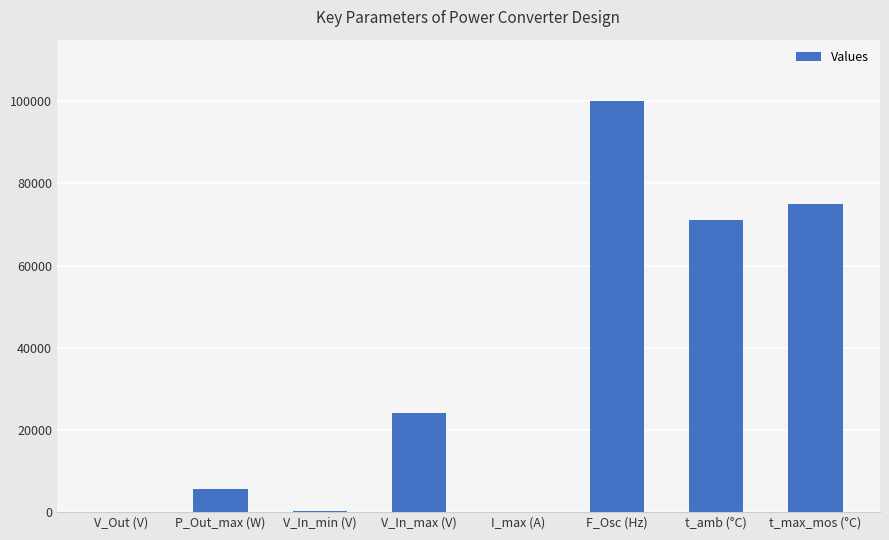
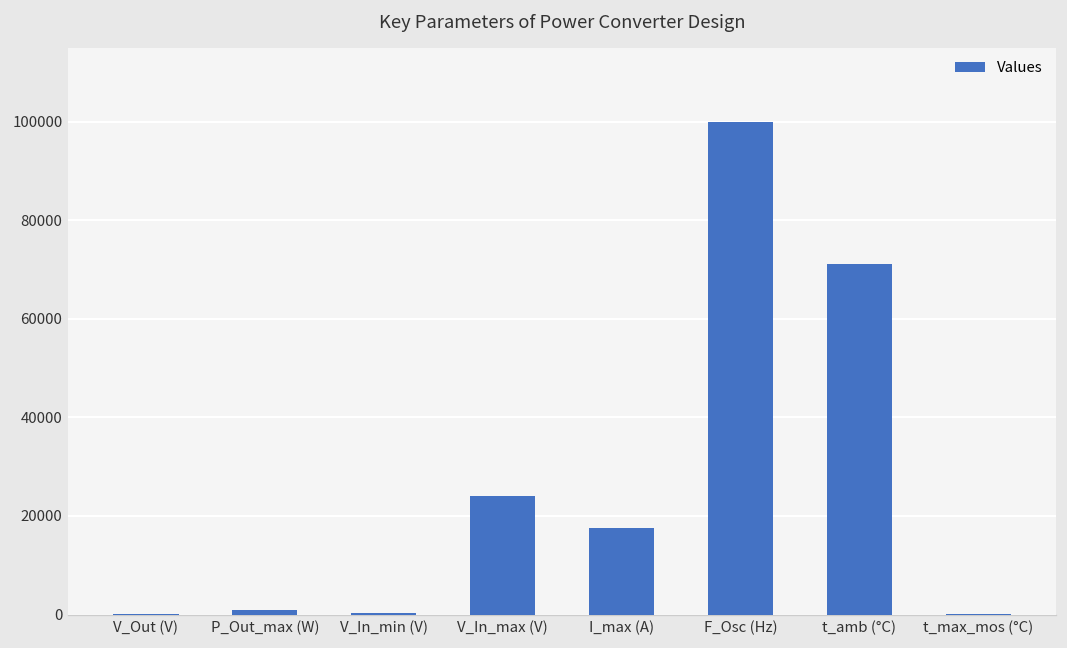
P_Out_max (W): 6000 -> 1000
I_max (A): 0 -> 18000
t_max_mos (°C): 75000 -> 0
